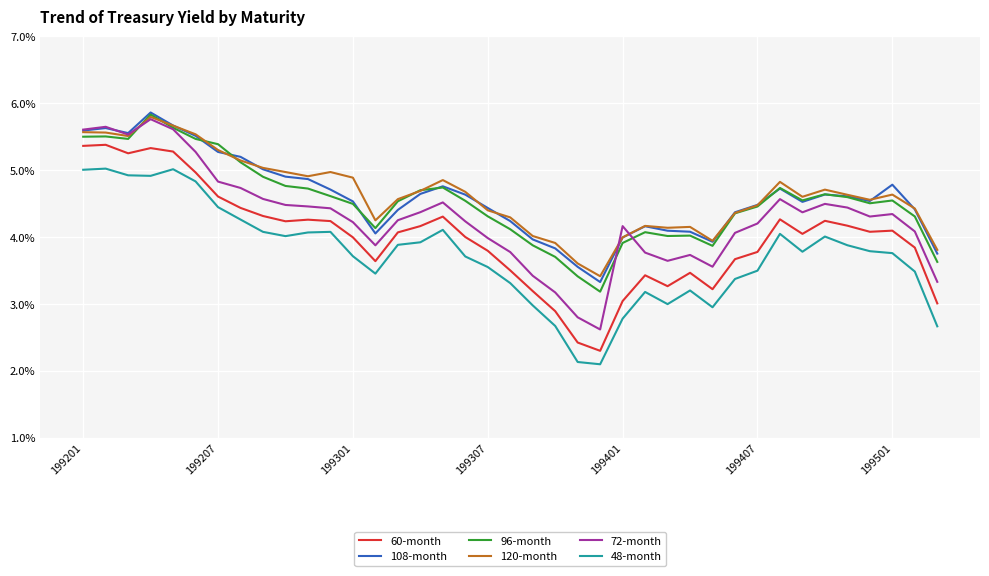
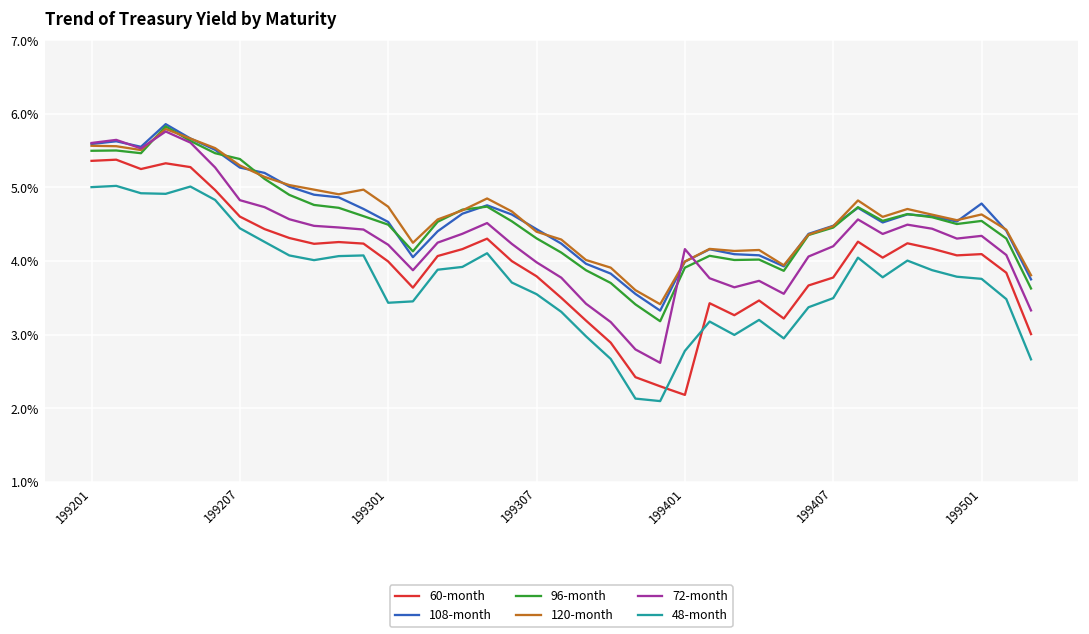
120-month, 199301: 4.9% -> 4.7%
48-month, 199301: 3.7% -> 3.4%
60-month, 199401: 3.0% -> 2.2%
